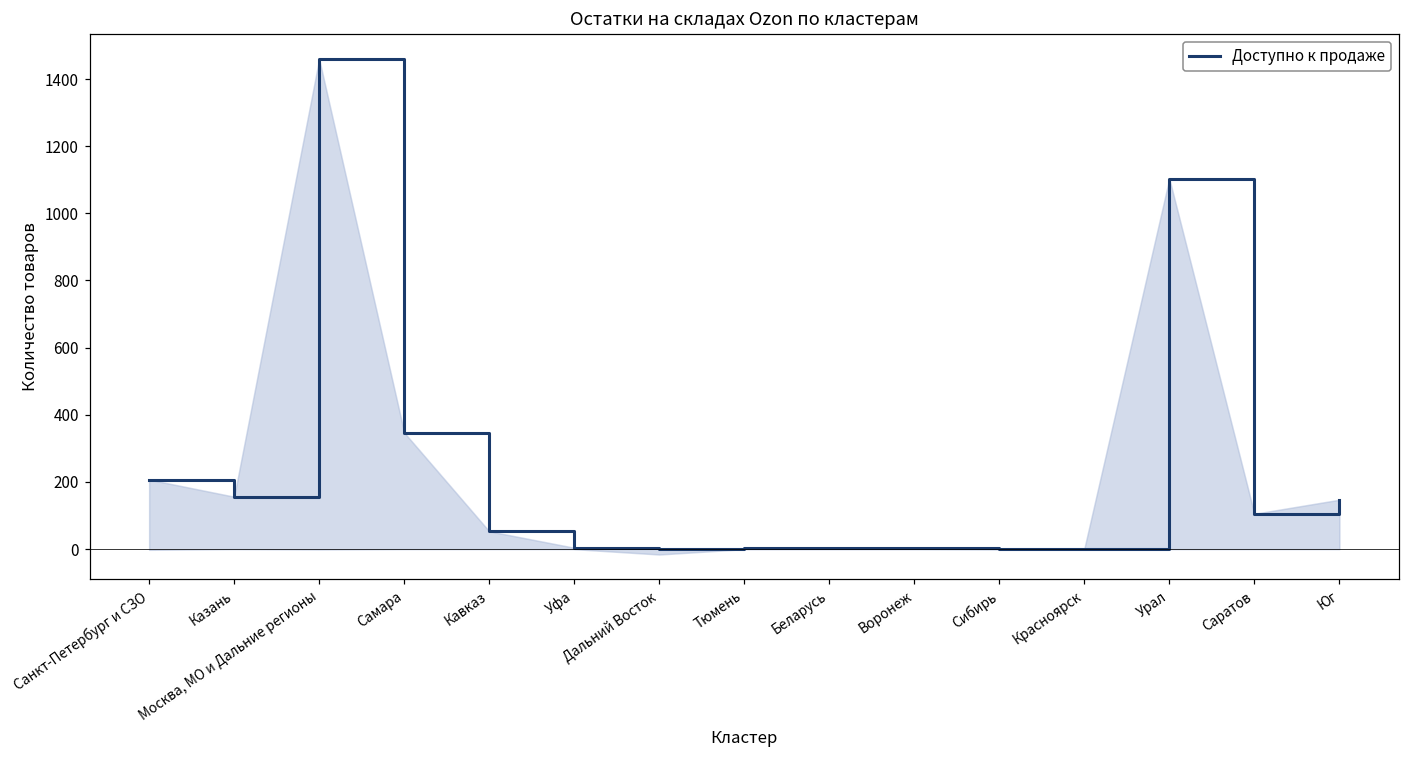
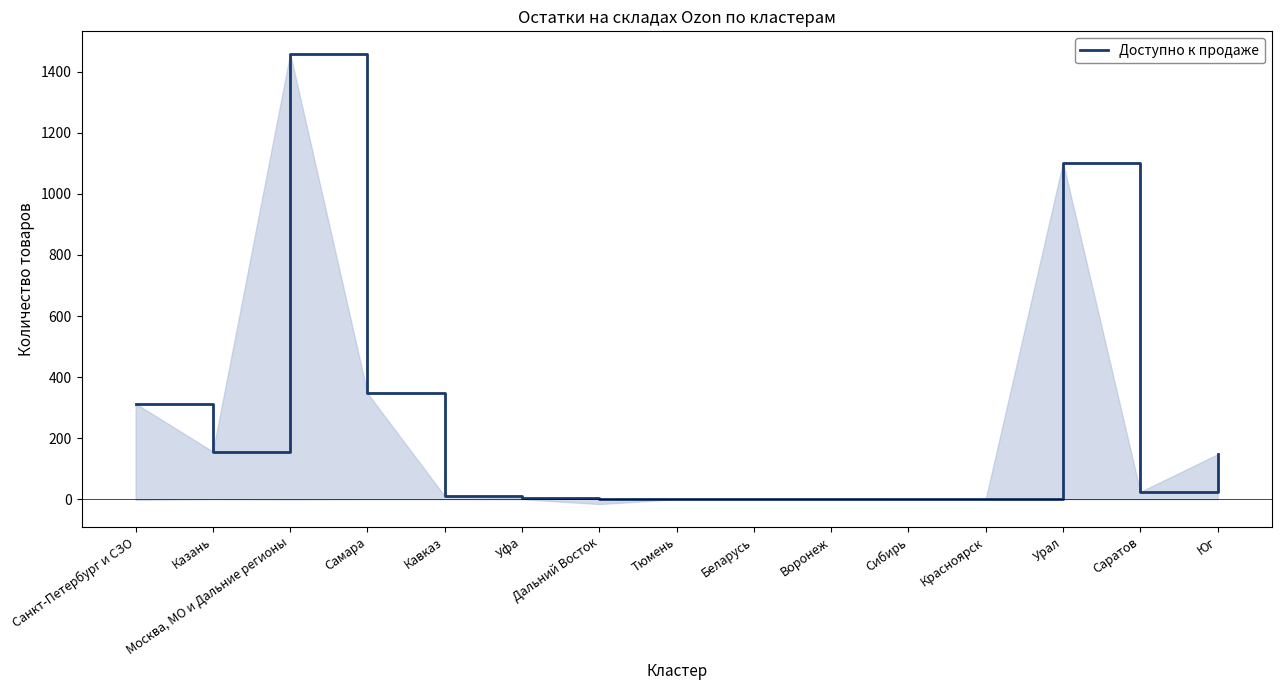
Санкт-Петербург и СЗО: 210 -> 310
Кавказ: 50 -> 10
Саратов: 110 -> 20
